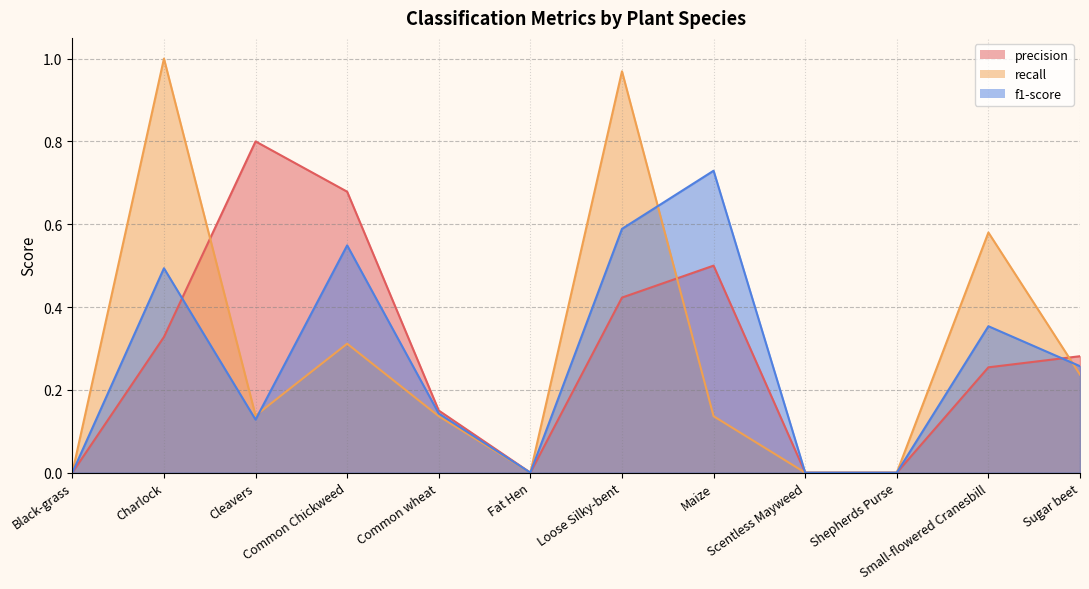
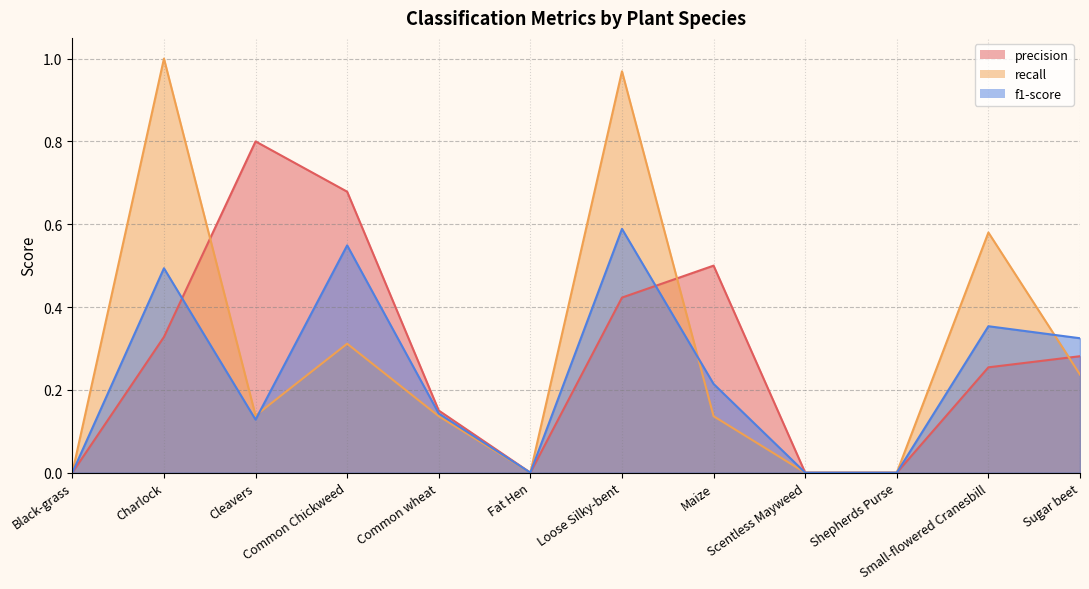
f1-score, Maize: 0.73 -> 0.21
f1-score, Sugar beet: 0.26 -> 0.32
